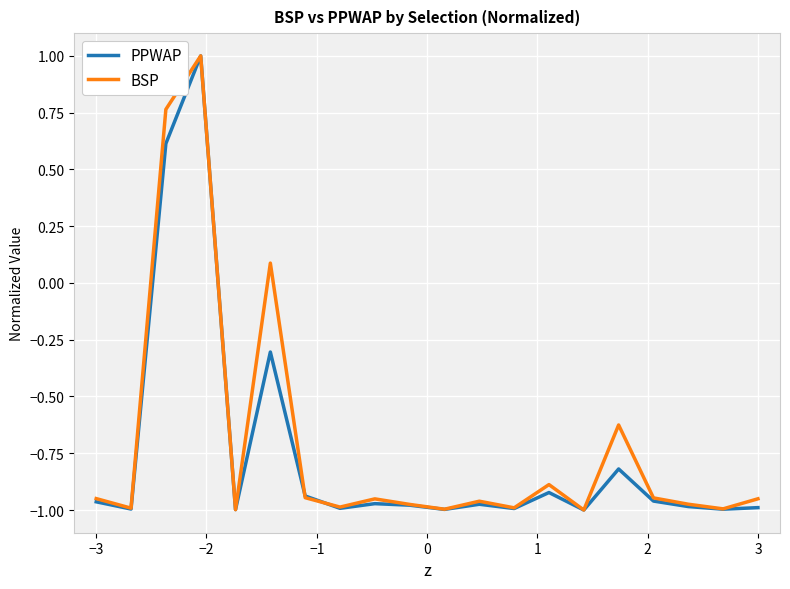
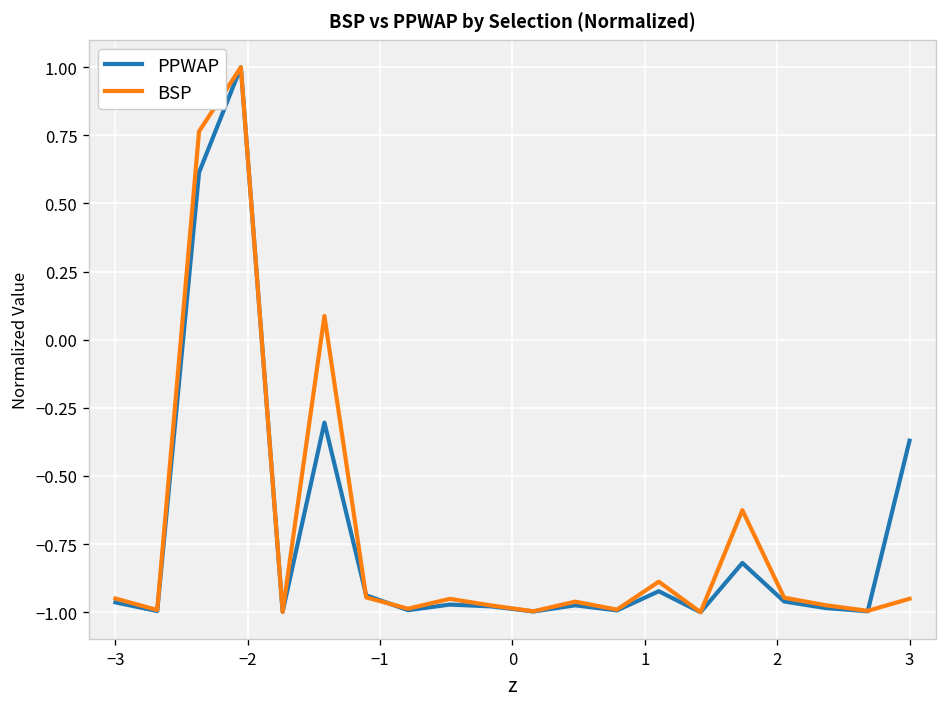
PPWAP, 3: -0.99 -> -0.37
